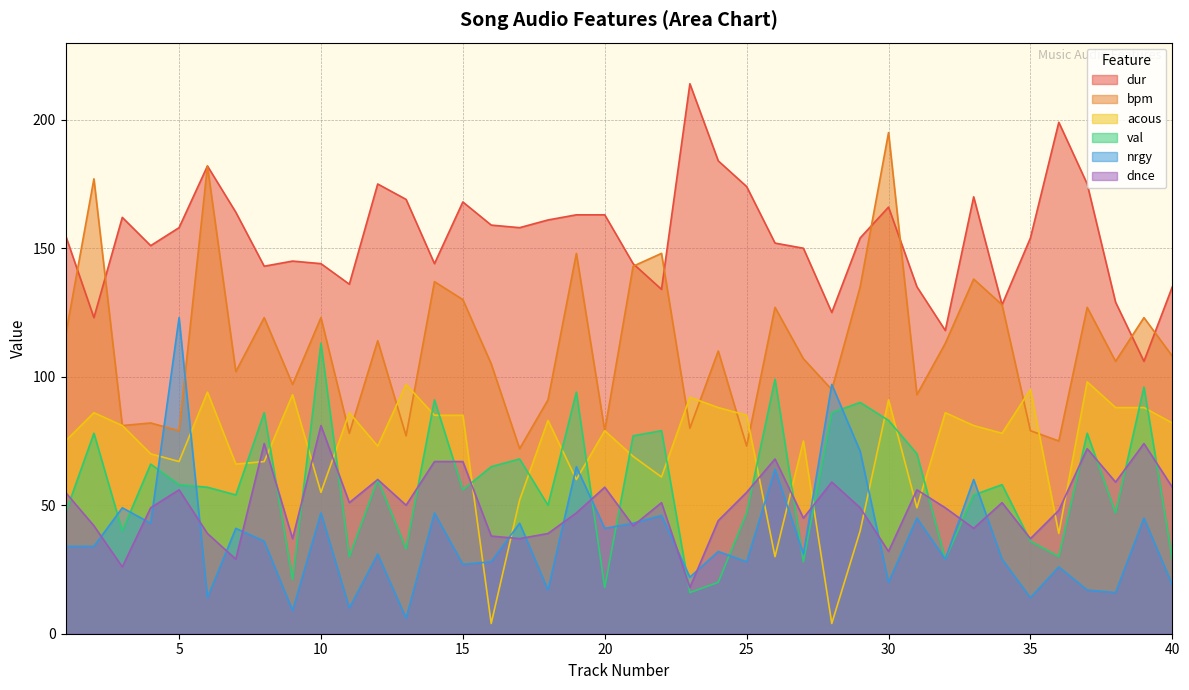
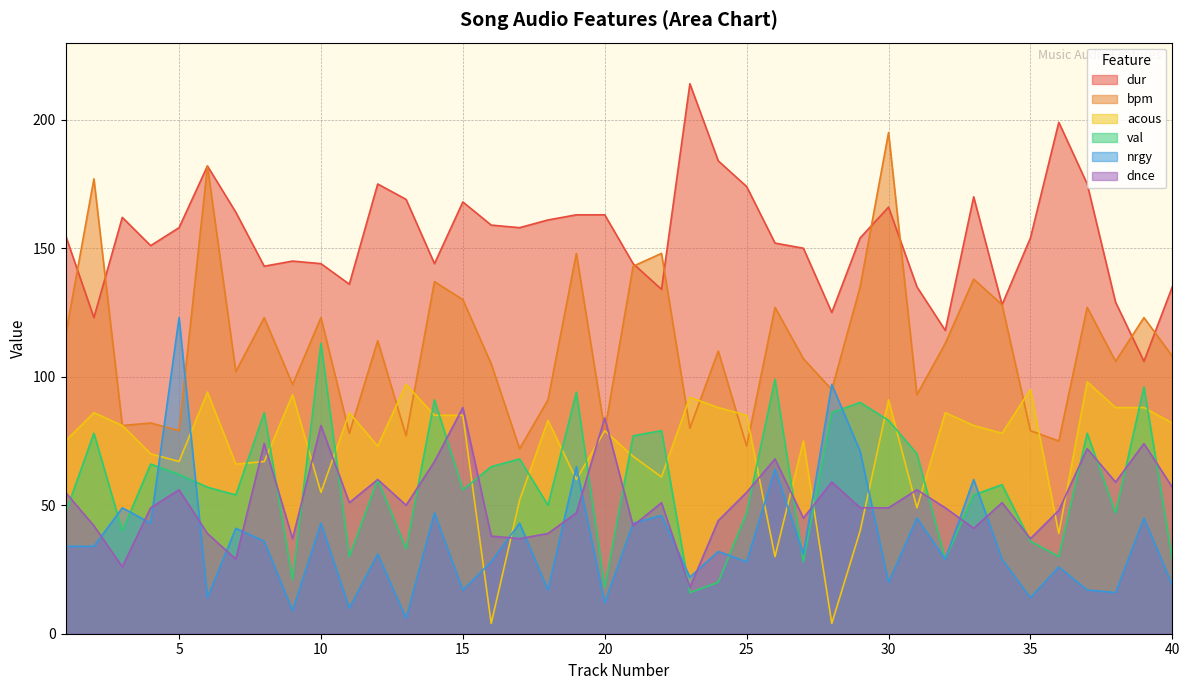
val, 5: 58 -> 62
nrgy, 10: 47 -> 43
nrgy, 15: 27 -> 17
dnce, 15: 67 -> 88
nrgy, 20: 41 -> 12
dnce, 20: 57 -> 84
dnce, 30: 32 -> 49
